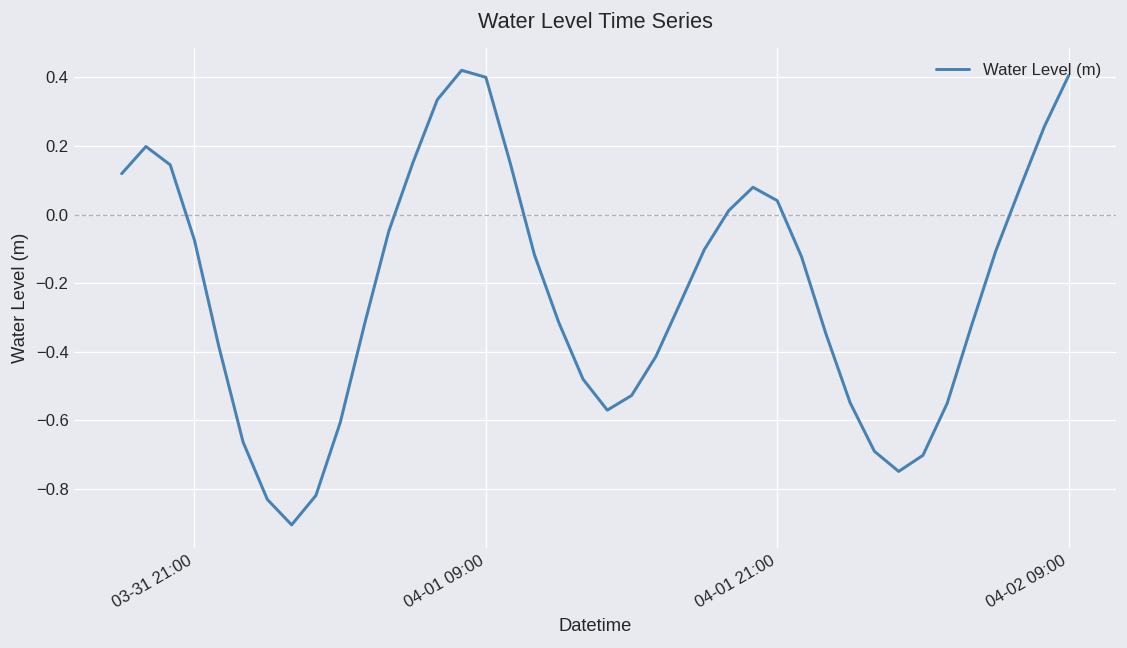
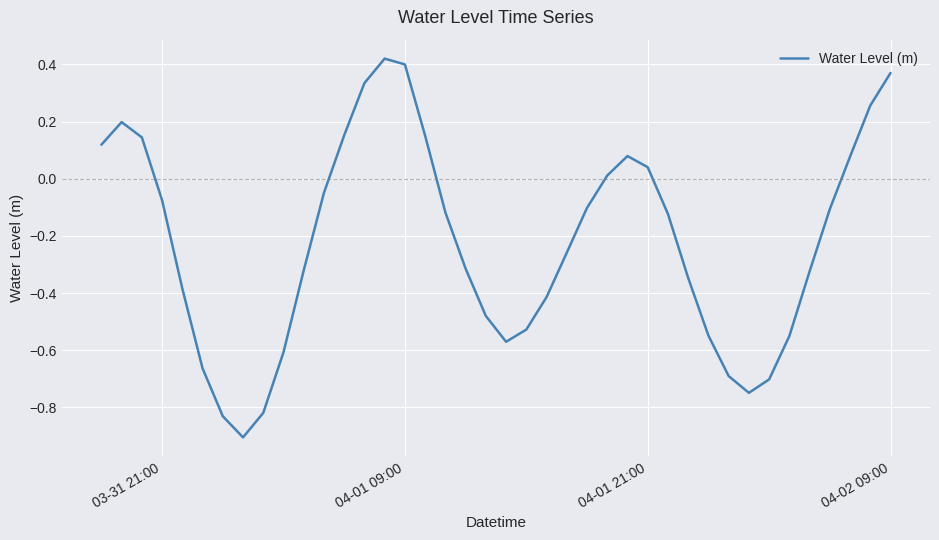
04-02 09:00: 0.41 -> 0.37
